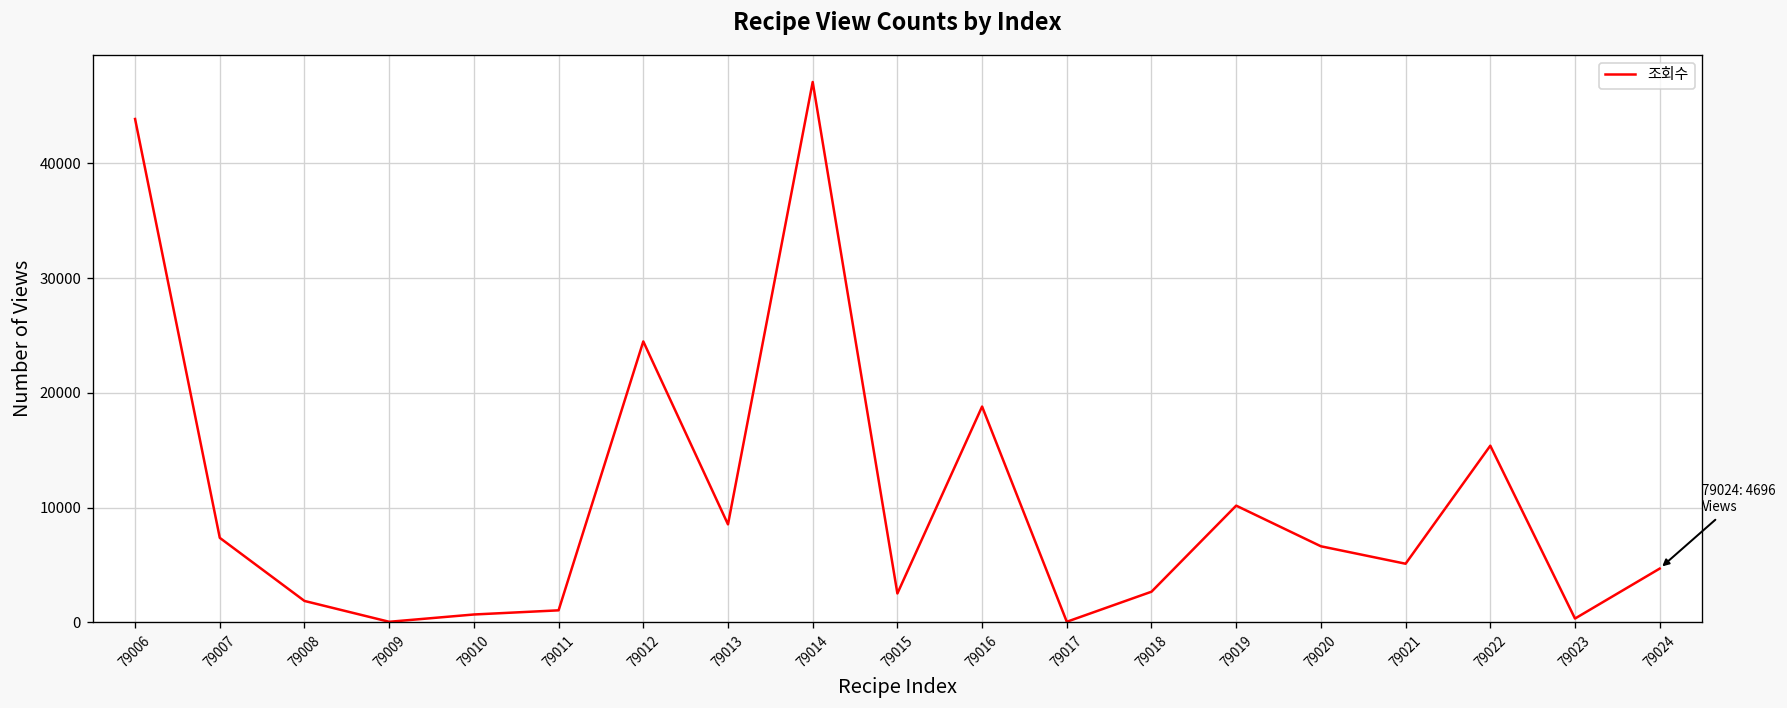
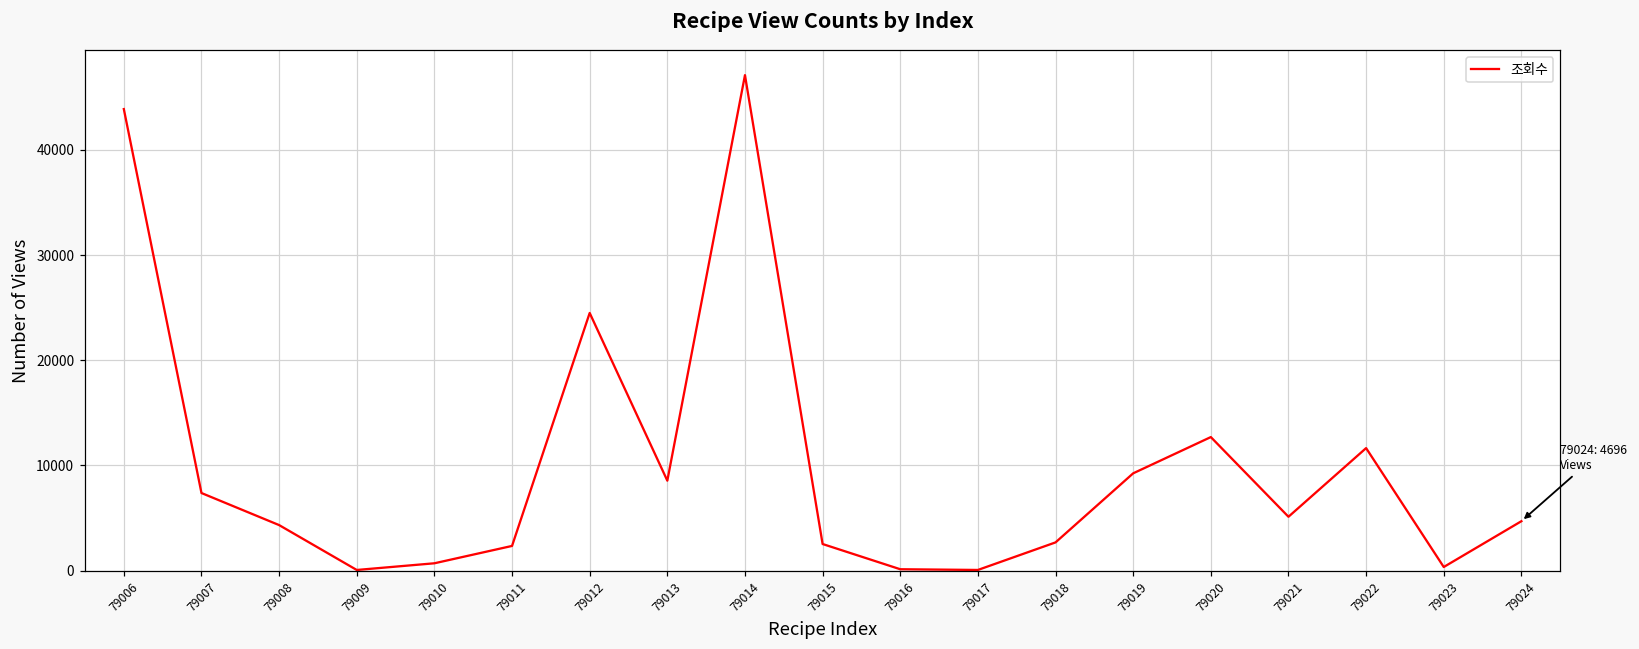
79008: 2000 -> 4000
79011: 1000 -> 2000
79016: 19000 -> 0
79019: 10000 -> 9000
79020: 7000 -> 13000
79022: 15000 -> 12000
